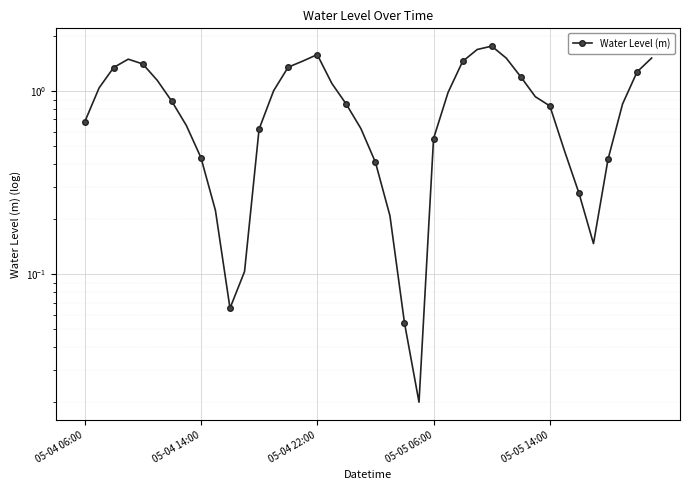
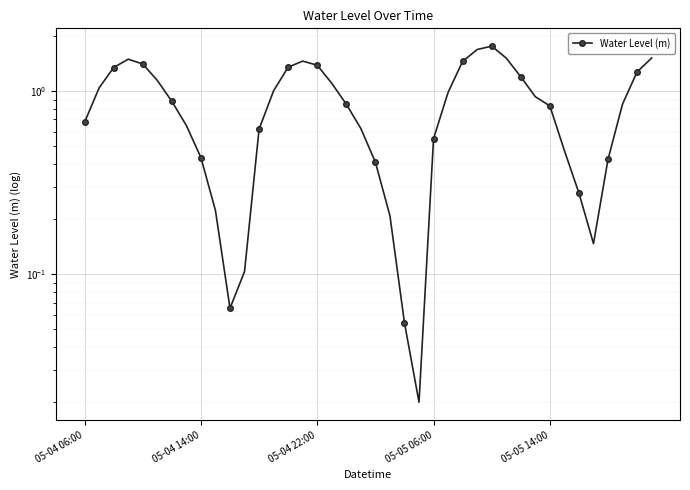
05-04 22:00: 1.6 -> 1.4
